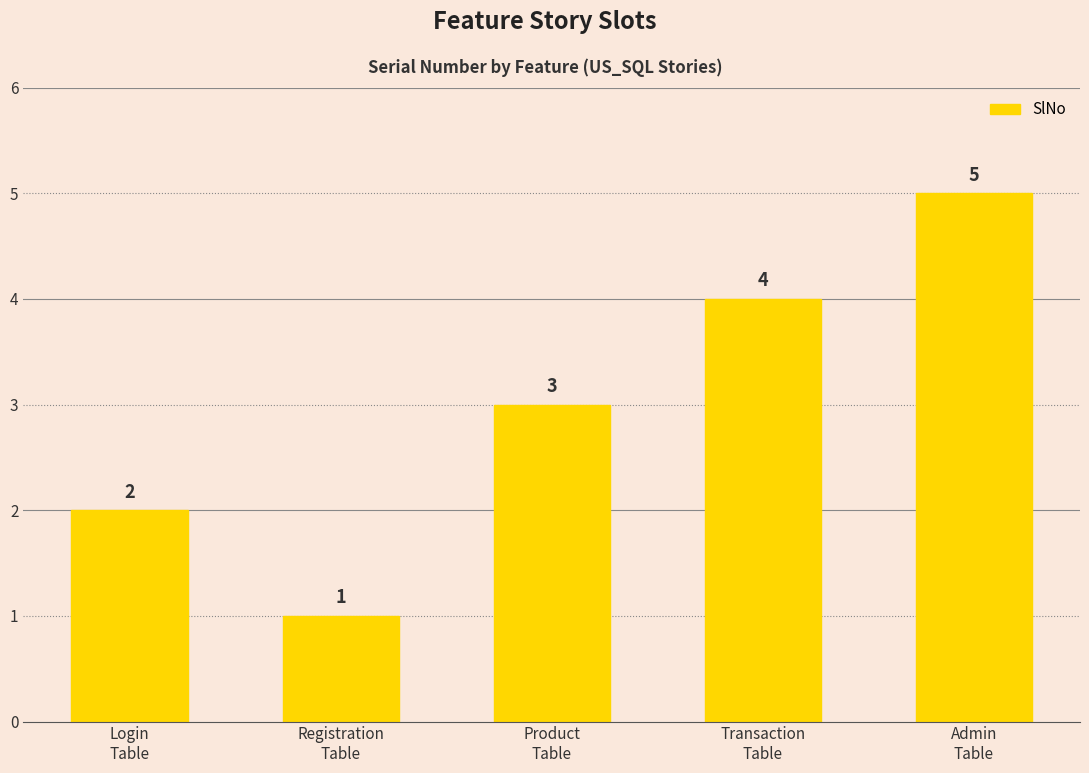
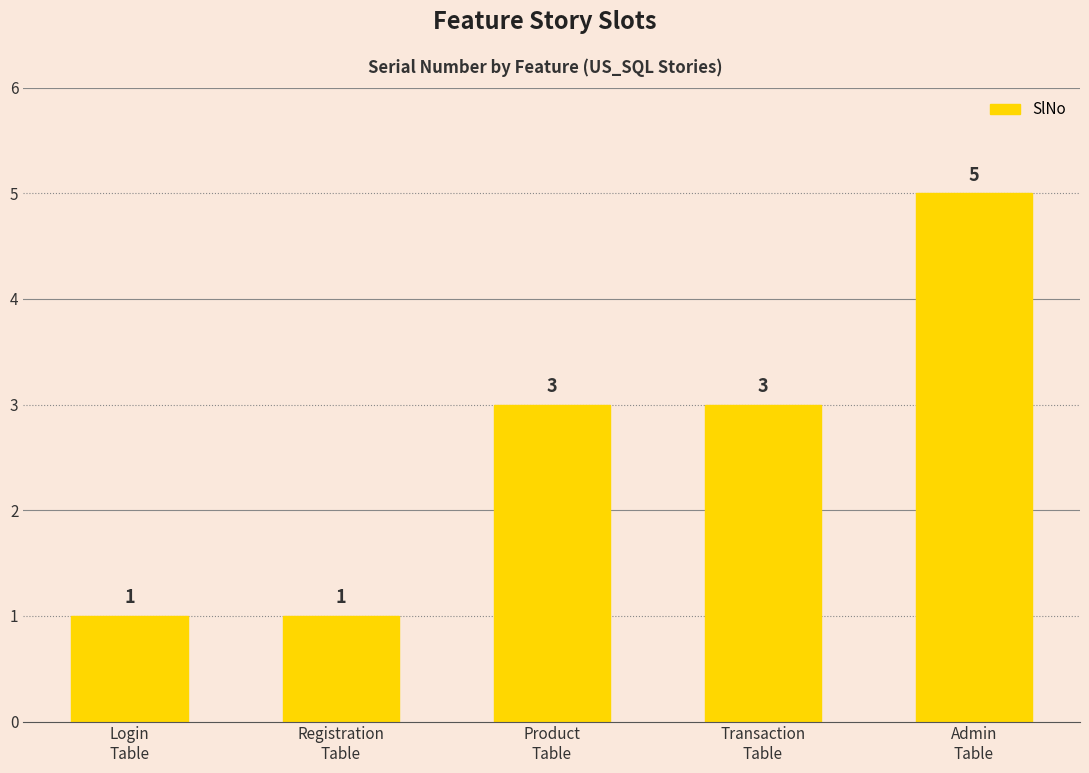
Login Table: 2 -> 1
Transaction Table: 4 -> 3
